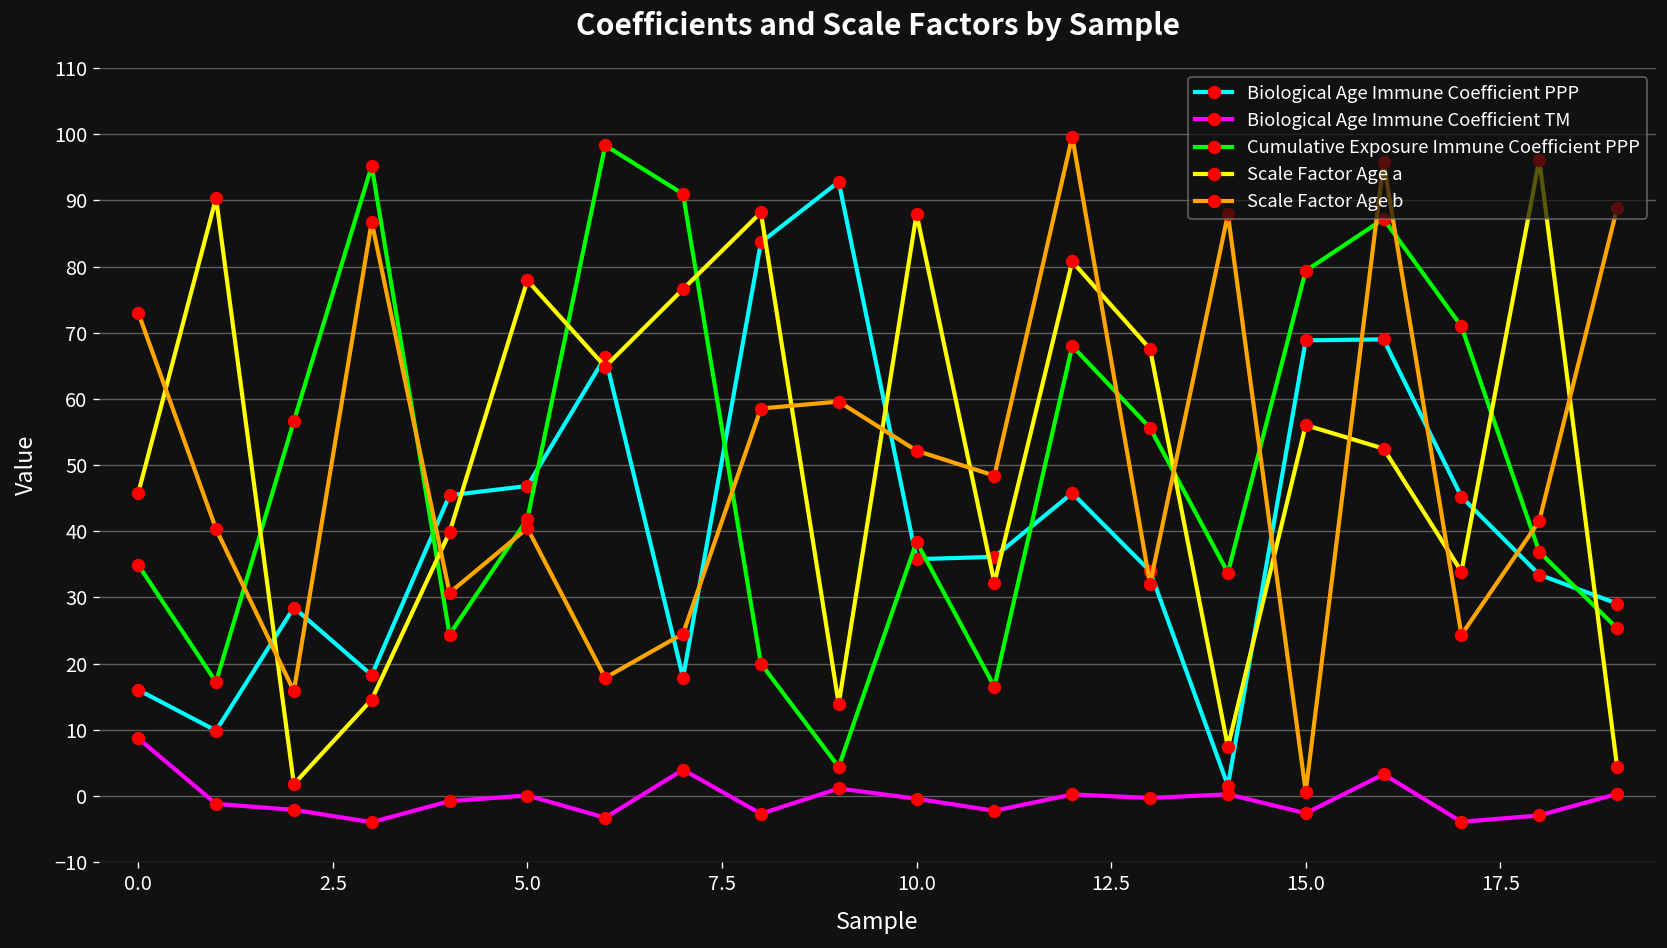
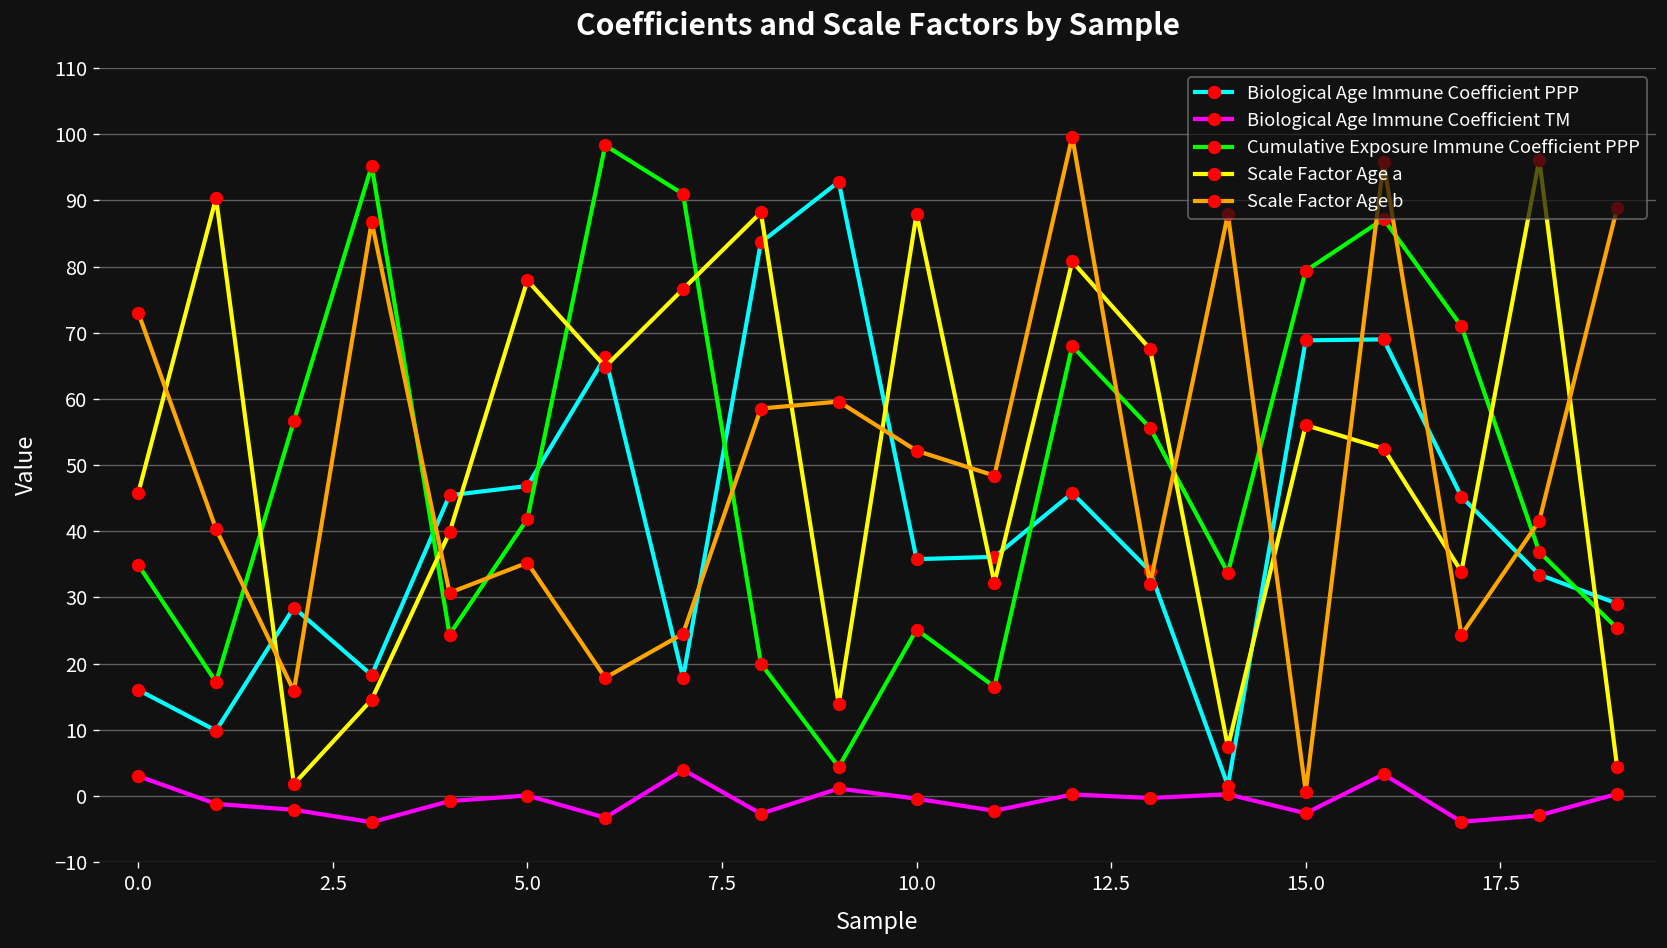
Biological Age Immune Coefficient TM, 0.0: 9 -> 3
Scale Factor Age b, 5.0: 40 -> 35
Cumulative Exposure Immune Coefficient PPP, 10.0: 38 -> 25
